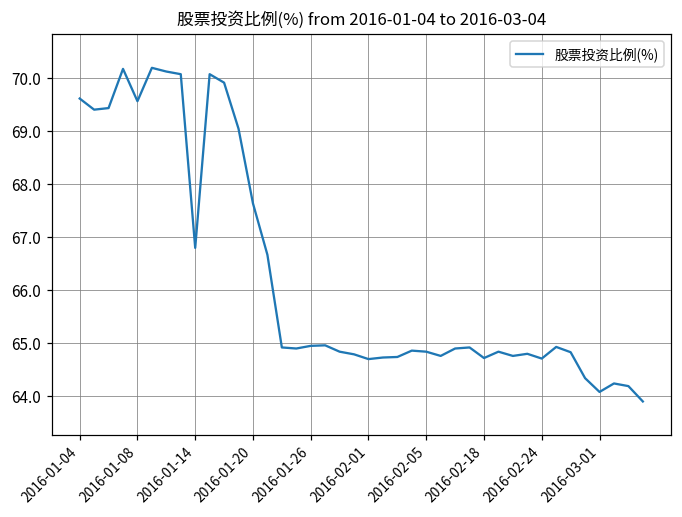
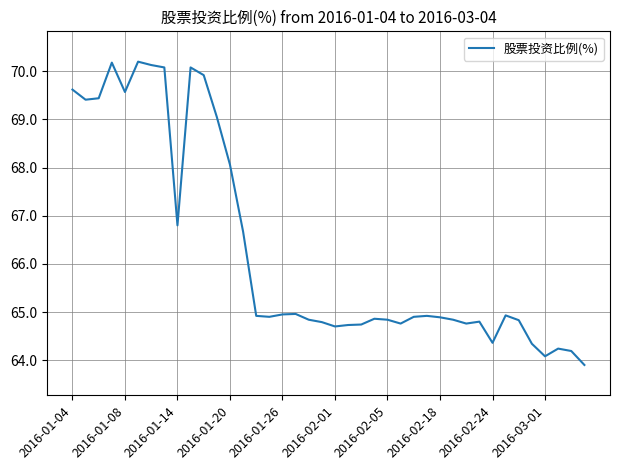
2016-01-20: 67.6 -> 68.1
2016-02-18: 64.7 -> 64.9
2016-02-24: 64.7 -> 64.4
